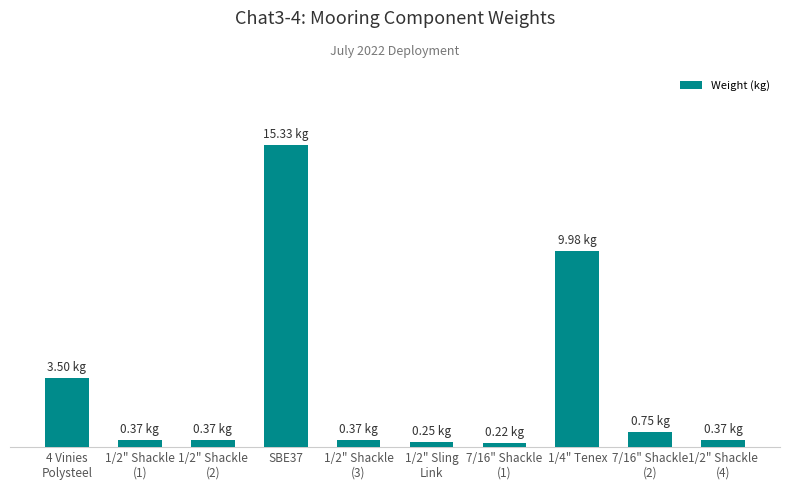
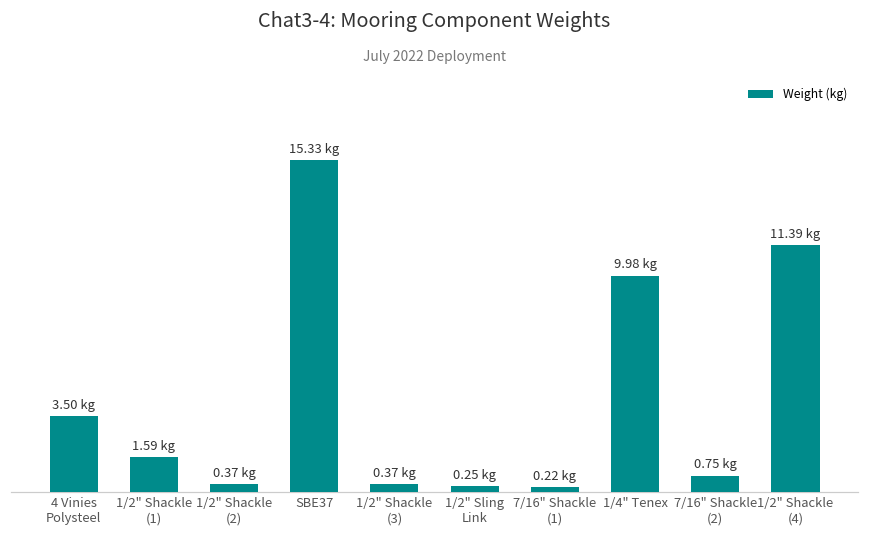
1/2" Shackle (1): 0.37 -> 1.59
1/2" Shackle (4): 0.37 -> 11.39
